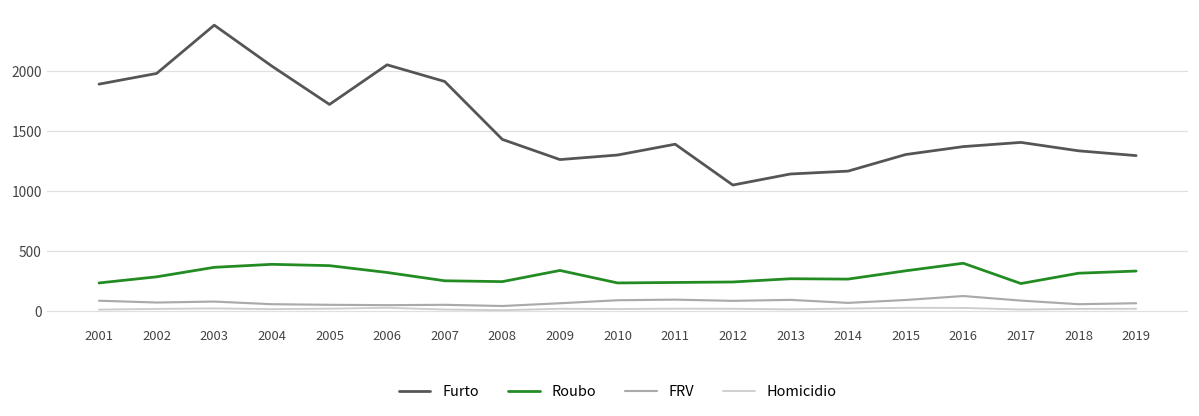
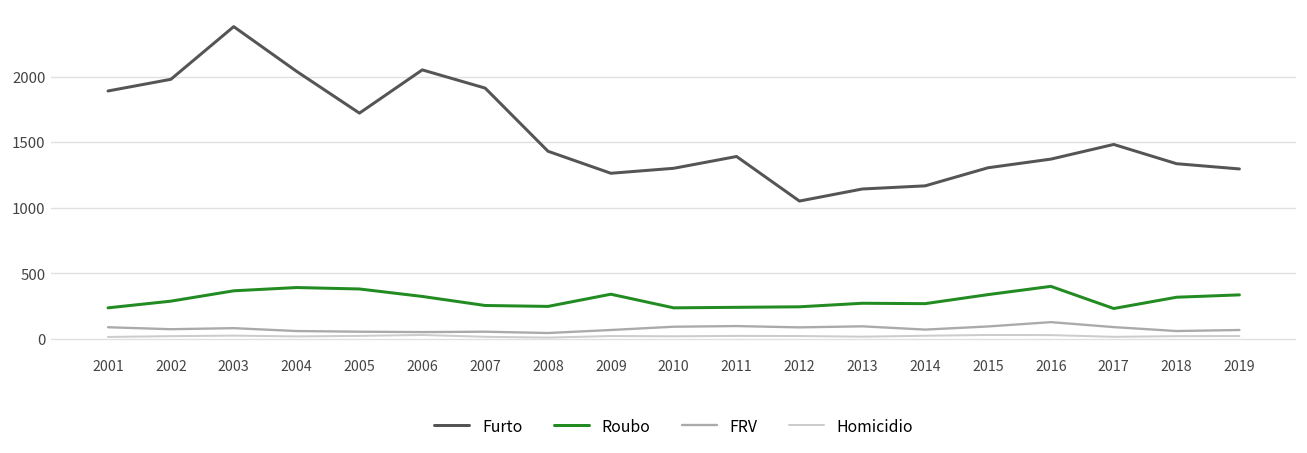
Furto, 2017: 1410 -> 1480
